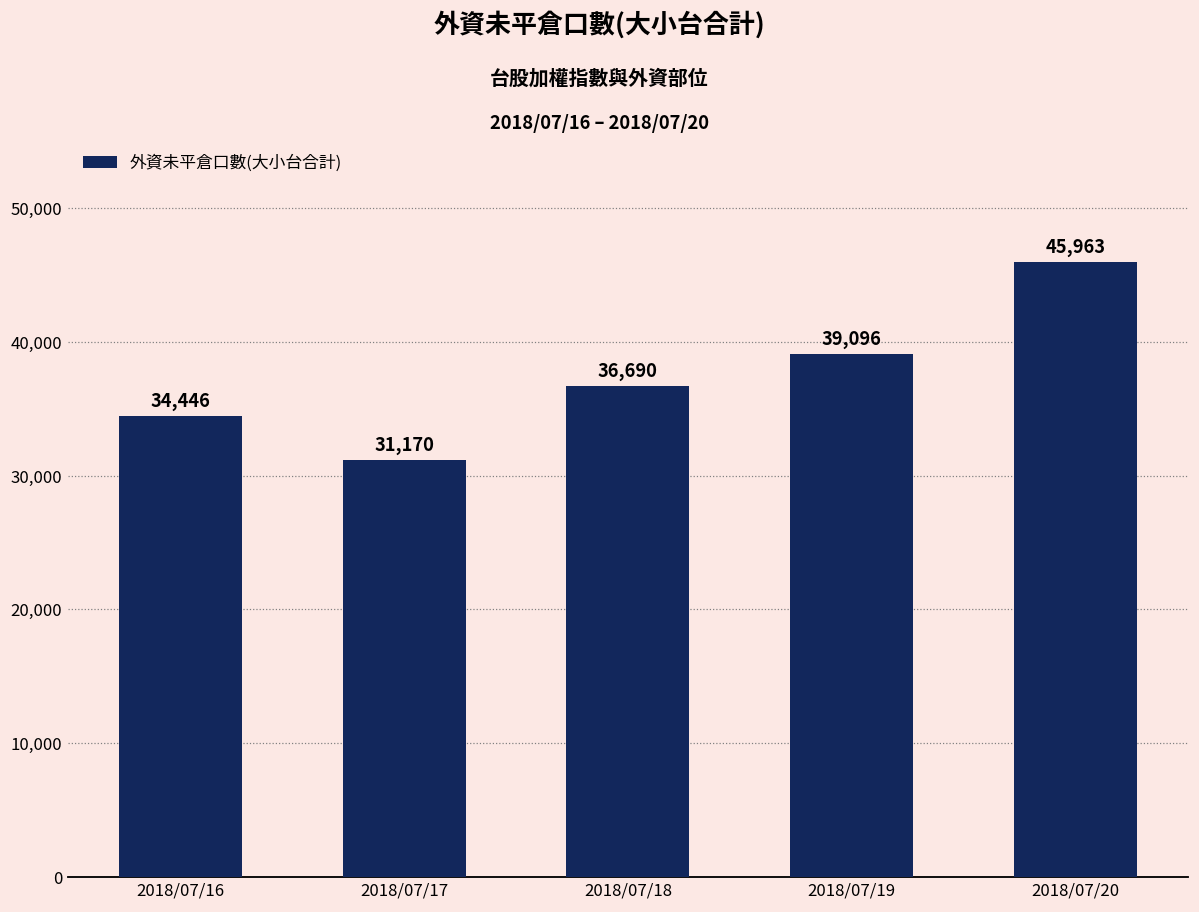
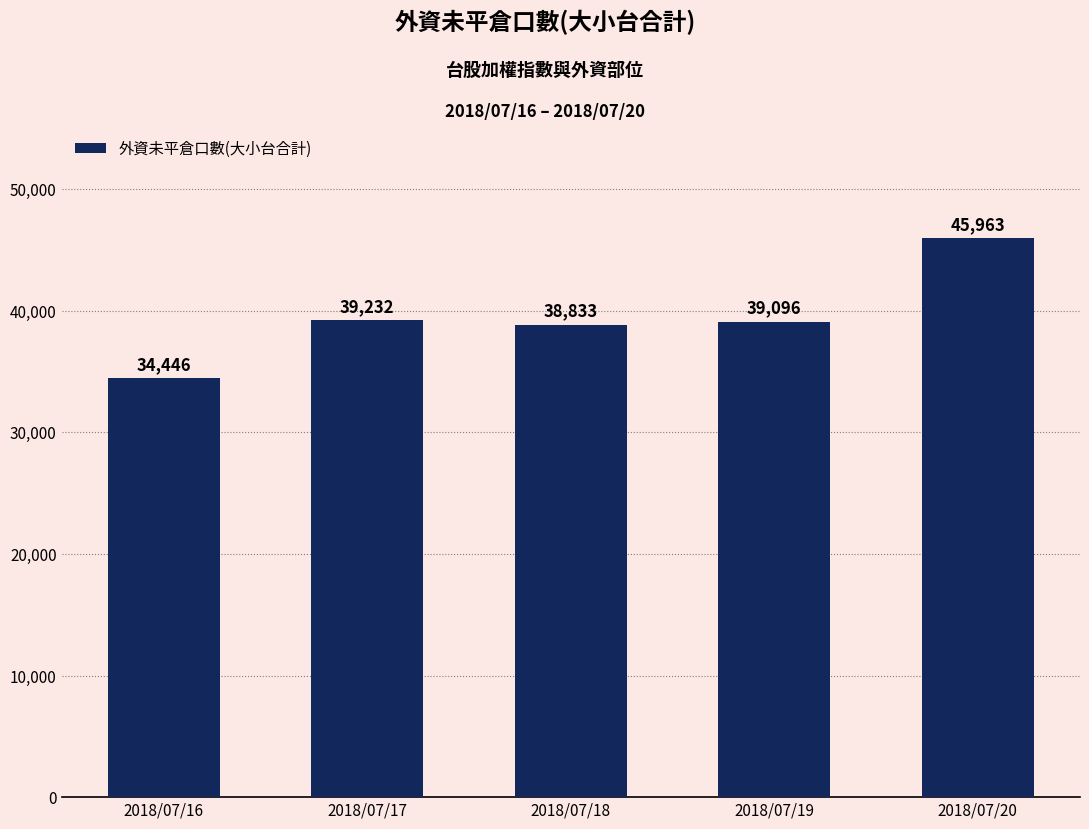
2018/07/17: 31,170 -> 39,232
2018/07/18: 36,690 -> 38,833
